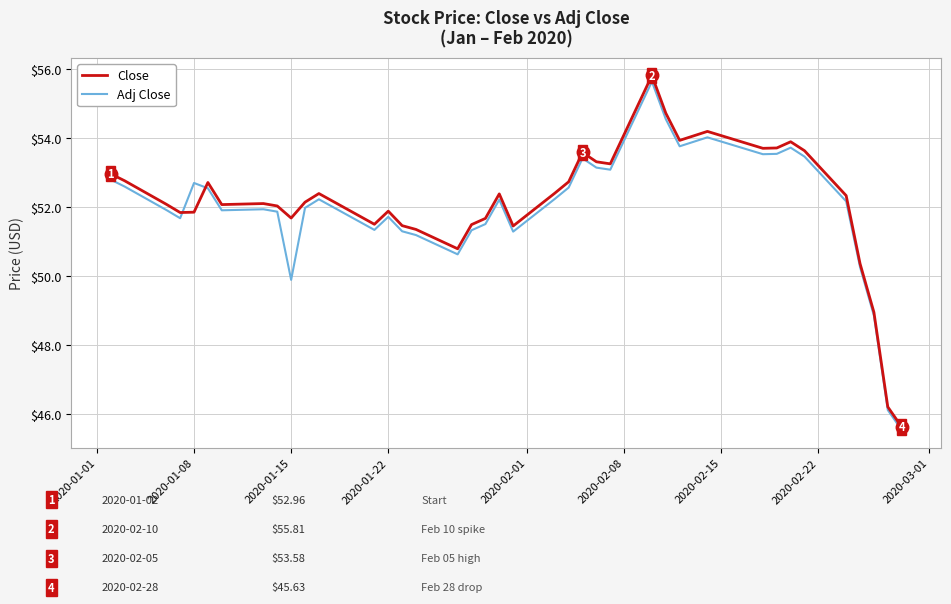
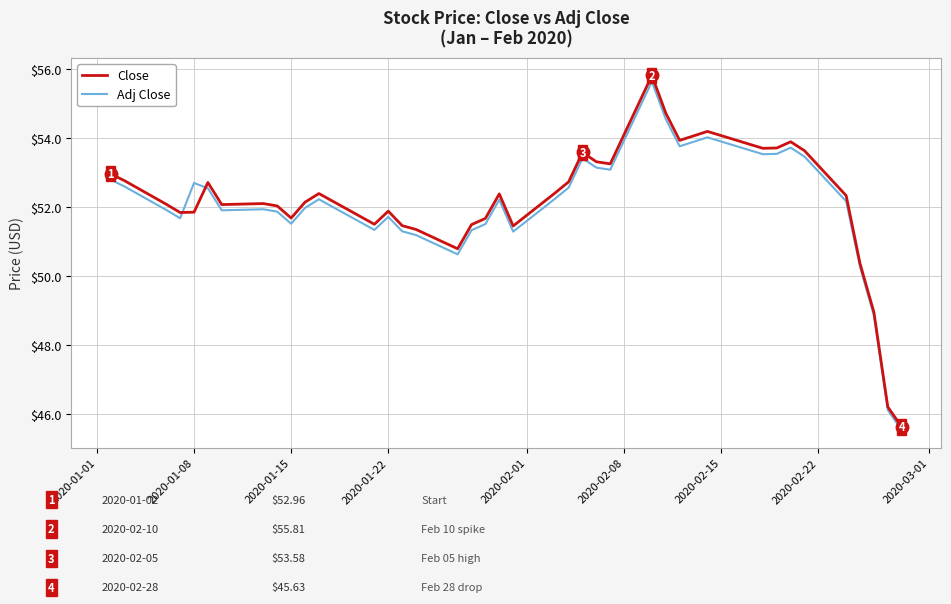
Adj Close, 2020-01-15: $49.9 -> $51.5
